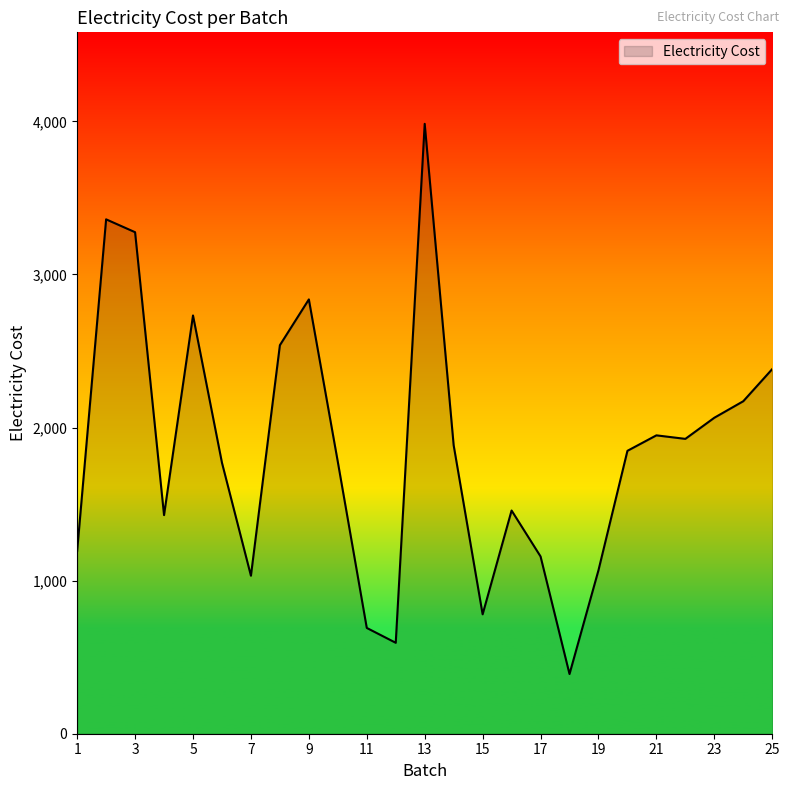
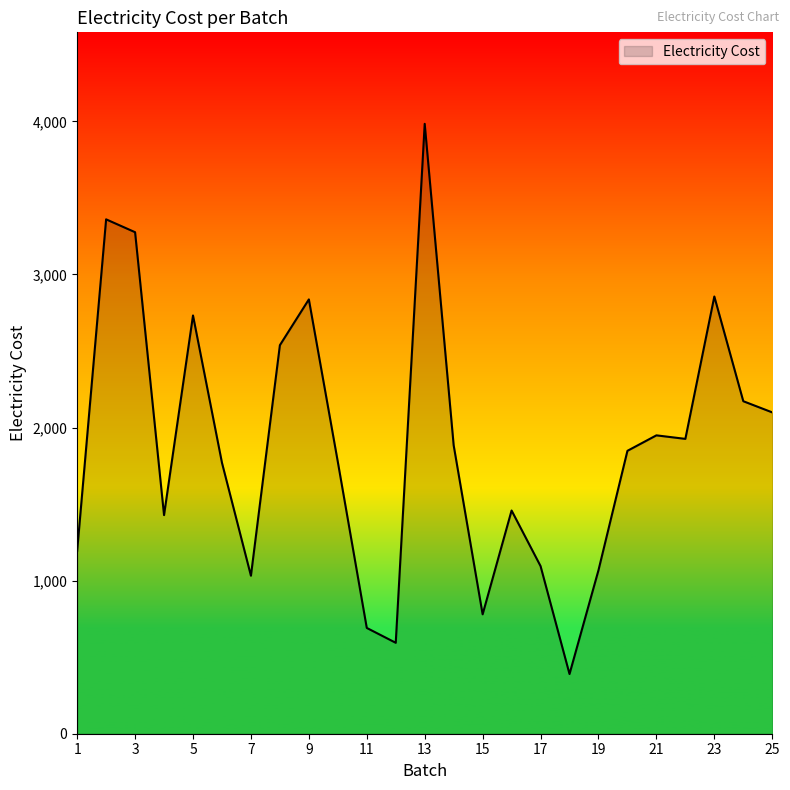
17: 1,160 -> 1,100
23: 2,060 -> 2,860
25: 2,380 -> 2,100
